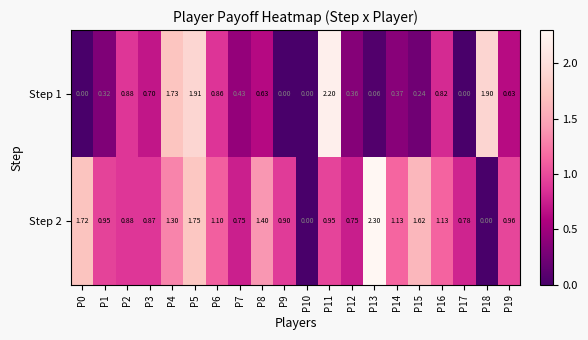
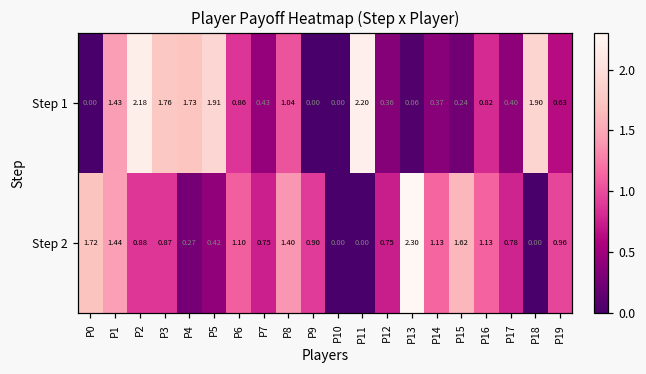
Step 1, P1: 0.32 -> 1.43
Step 1, P2: 0.88 -> 2.18
Step 1, P3: 0.70 -> 1.76
Step 1, P8: 0.63 -> 1.04
Step 1, P17: 0.00 -> 0.40
Step 2, P1: 0.95 -> 1.44
Step 2, P4: 1.30 -> 0.27
Step 2, P5: 1.75 -> 0.42
Step 2, P11: 0.95 -> 0.00
